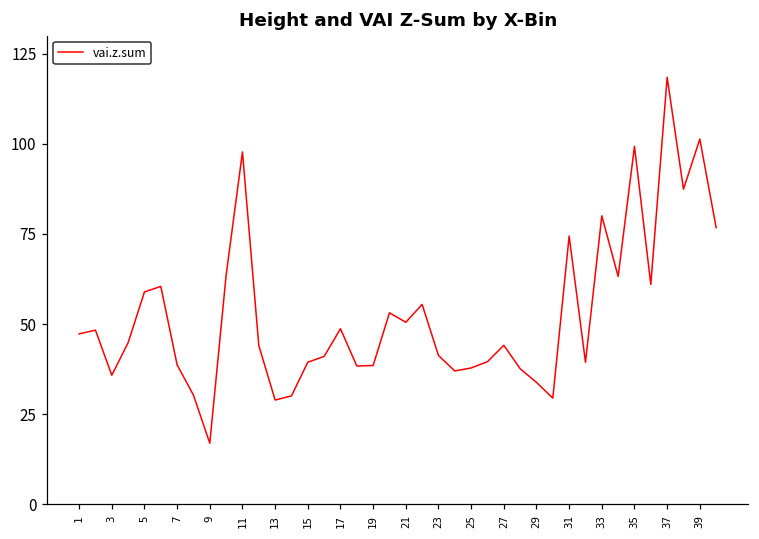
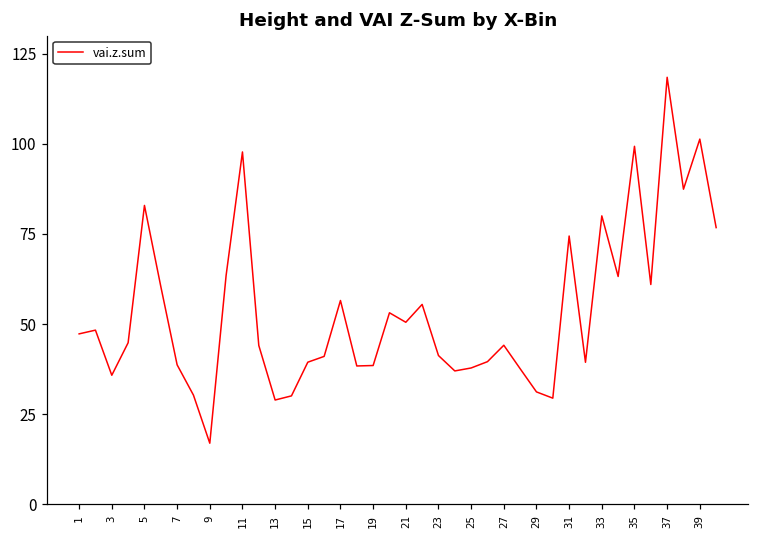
5: 59 -> 83
17: 49 -> 57
29: 34 -> 31
